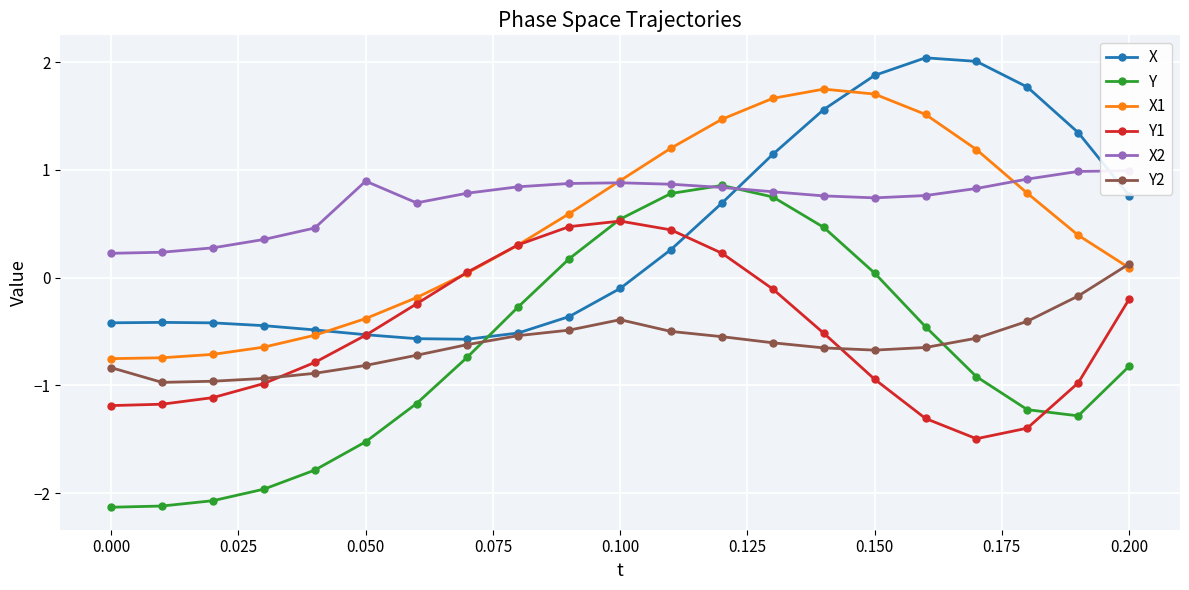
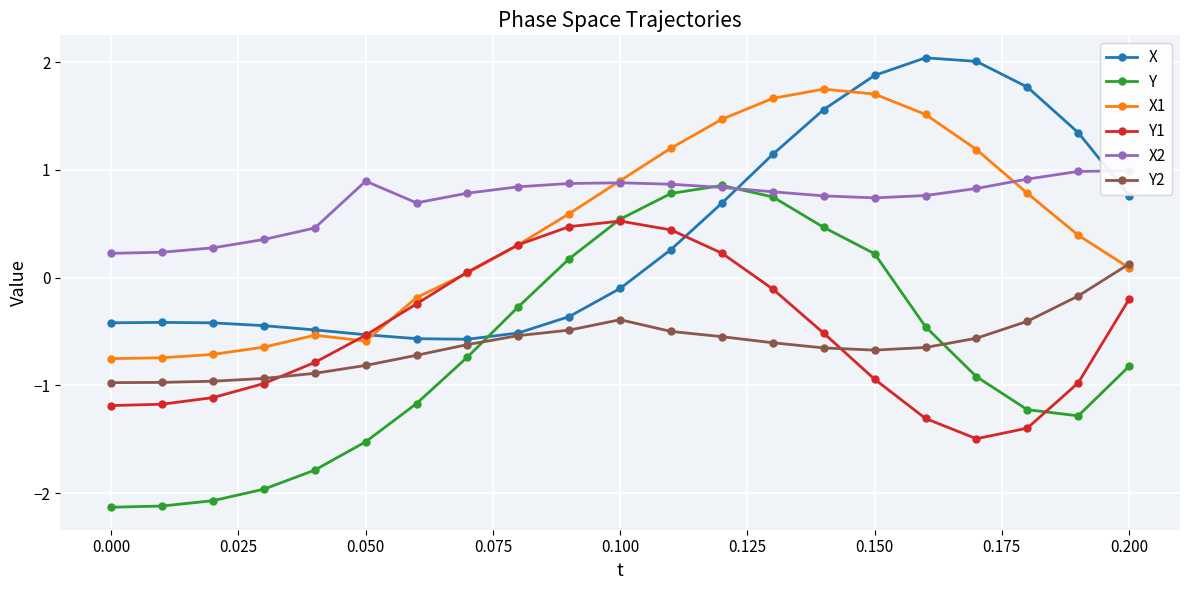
Y2, 0.000: -0.84 -> -0.97
X1, 0.050: -0.38 -> -0.59
Y, 0.150: 0.04 -> 0.22
